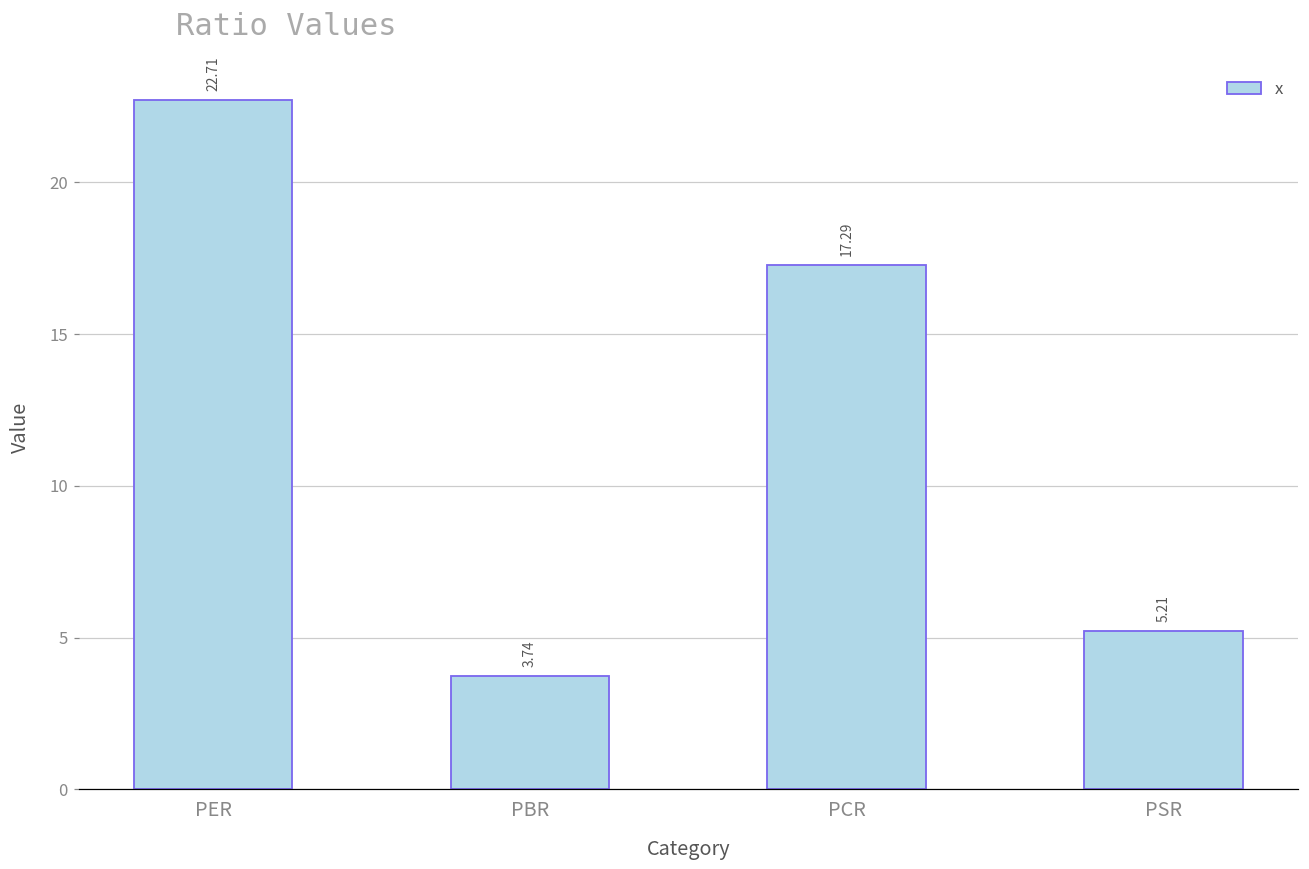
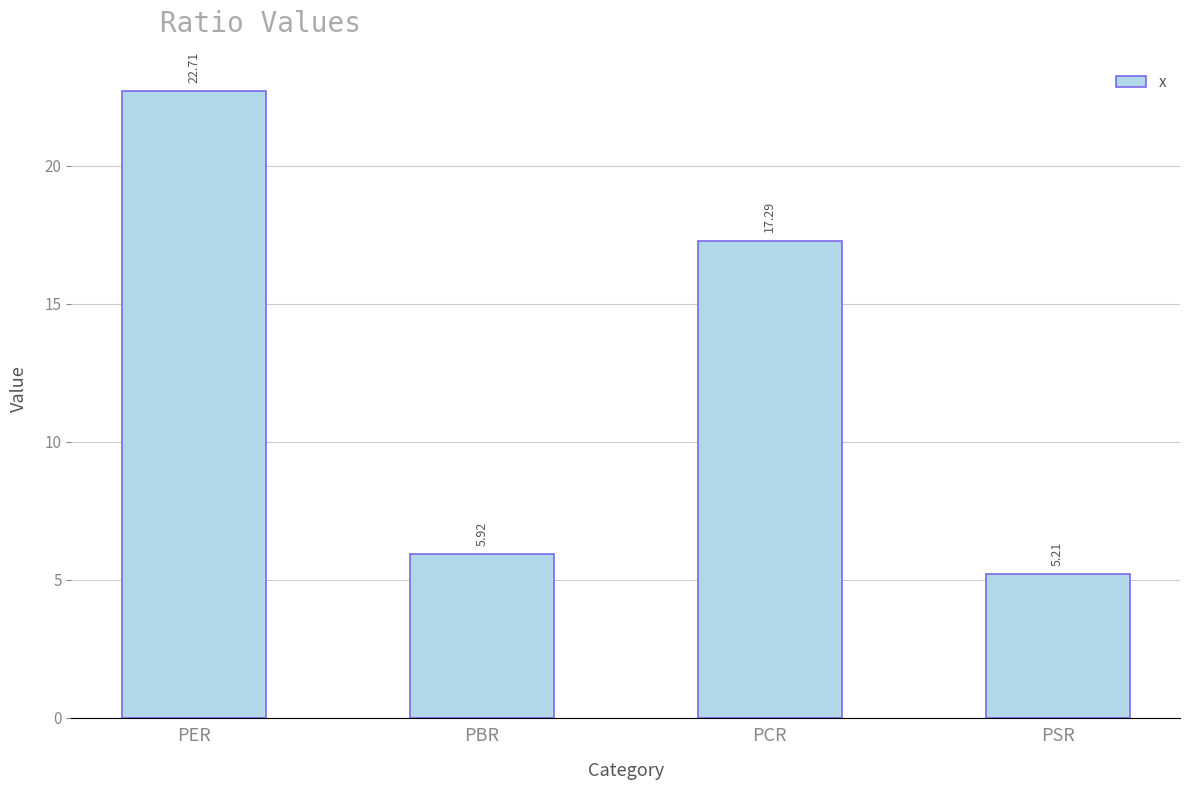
PBR: 3.74 -> 5.92
